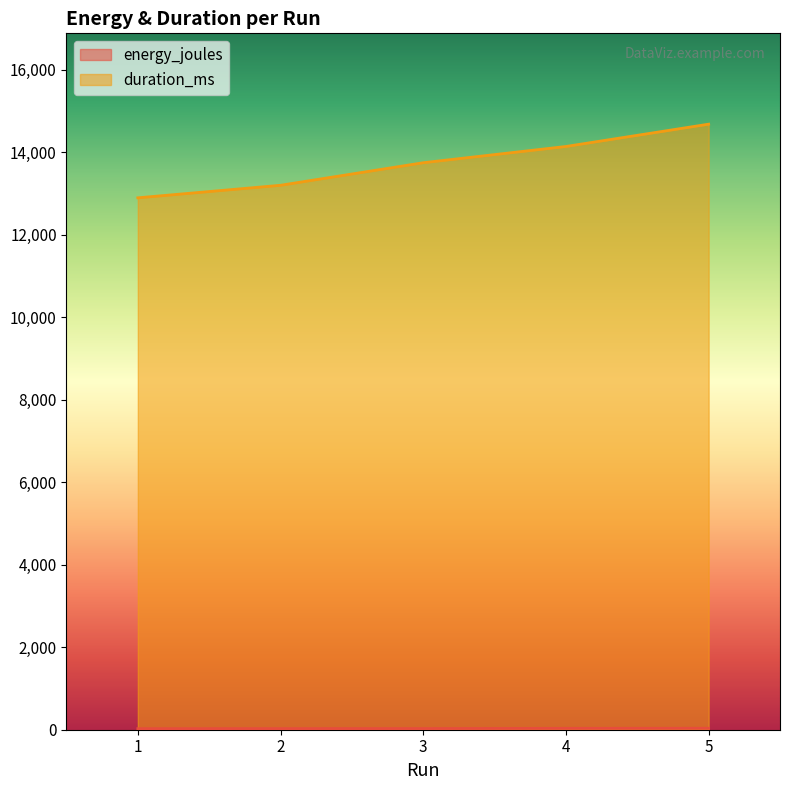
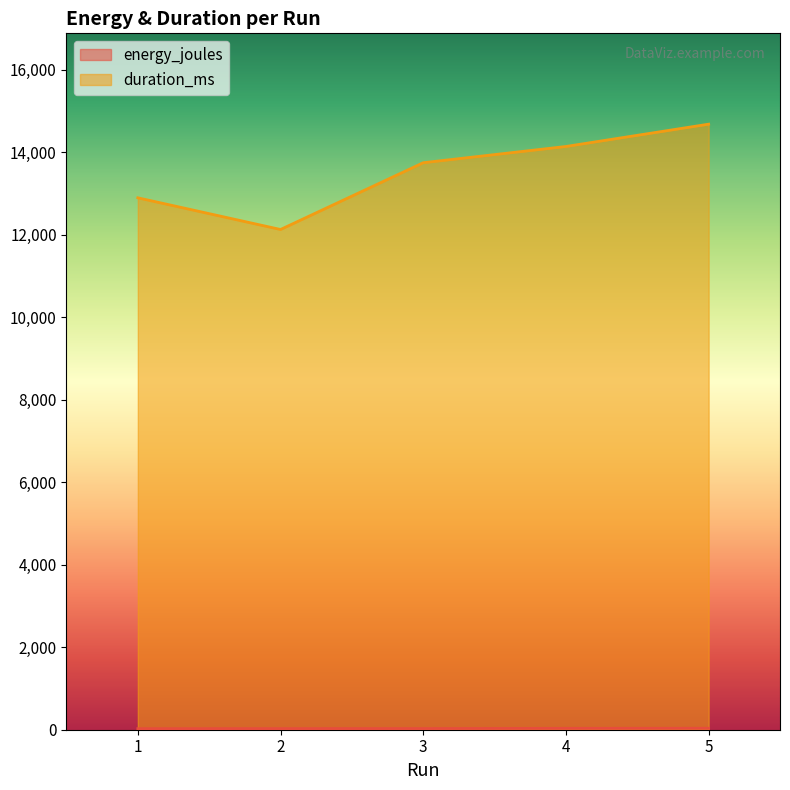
duration_ms, 2: 13,200 -> 12,100
